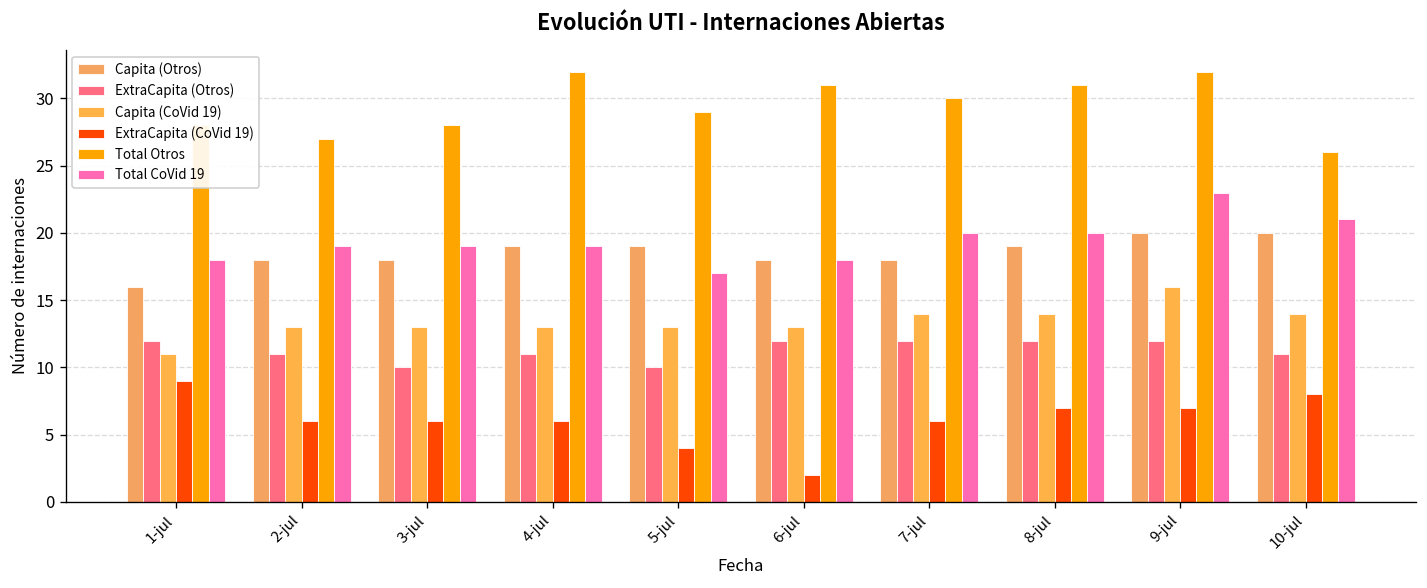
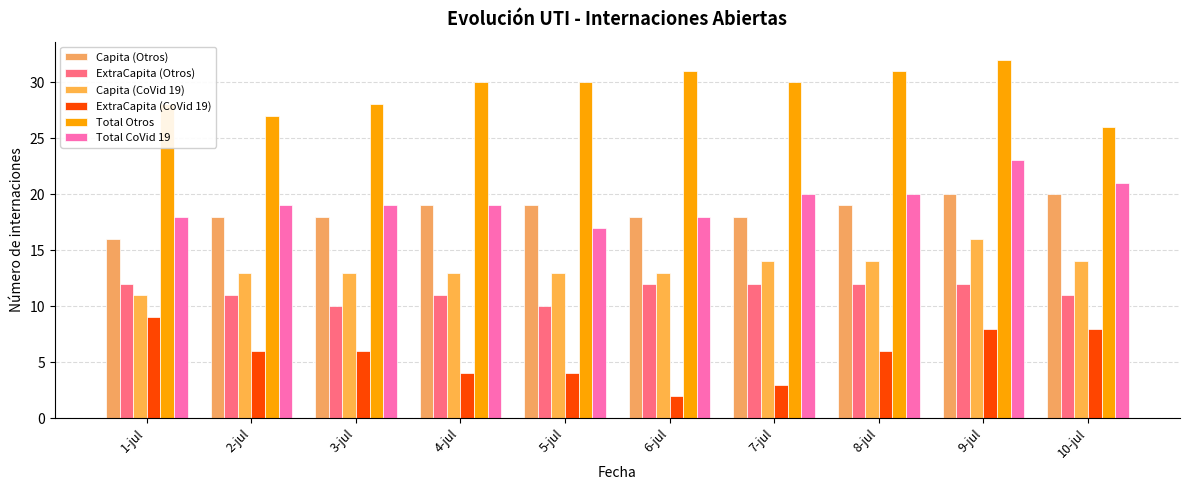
ExtraCapita (CoVid 19), 4-jul: 6 -> 4
Total Otros, 4-jul: 32 -> 30
Total Otros, 5-jul: 29 -> 30
ExtraCapita (CoVid 19), 7-jul: 6 -> 3
ExtraCapita (CoVid 19), 8-jul: 7 -> 6
ExtraCapita (CoVid 19), 9-jul: 7 -> 8
